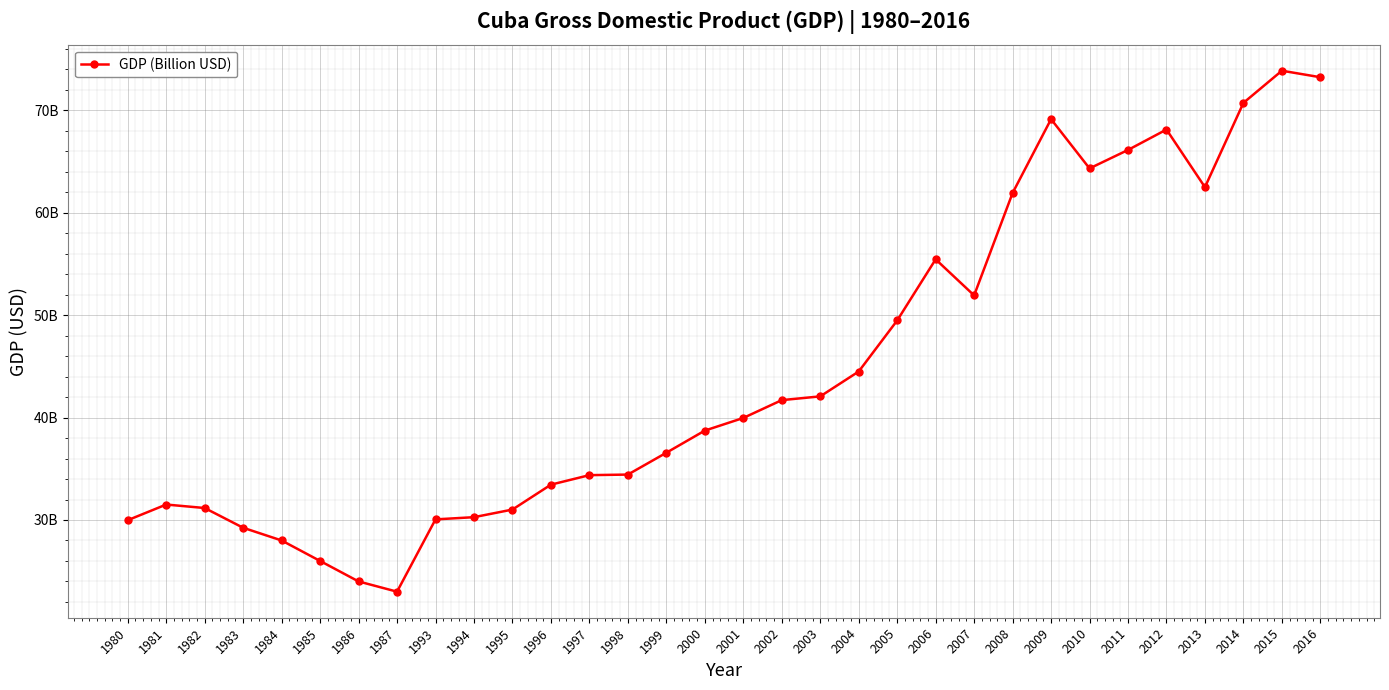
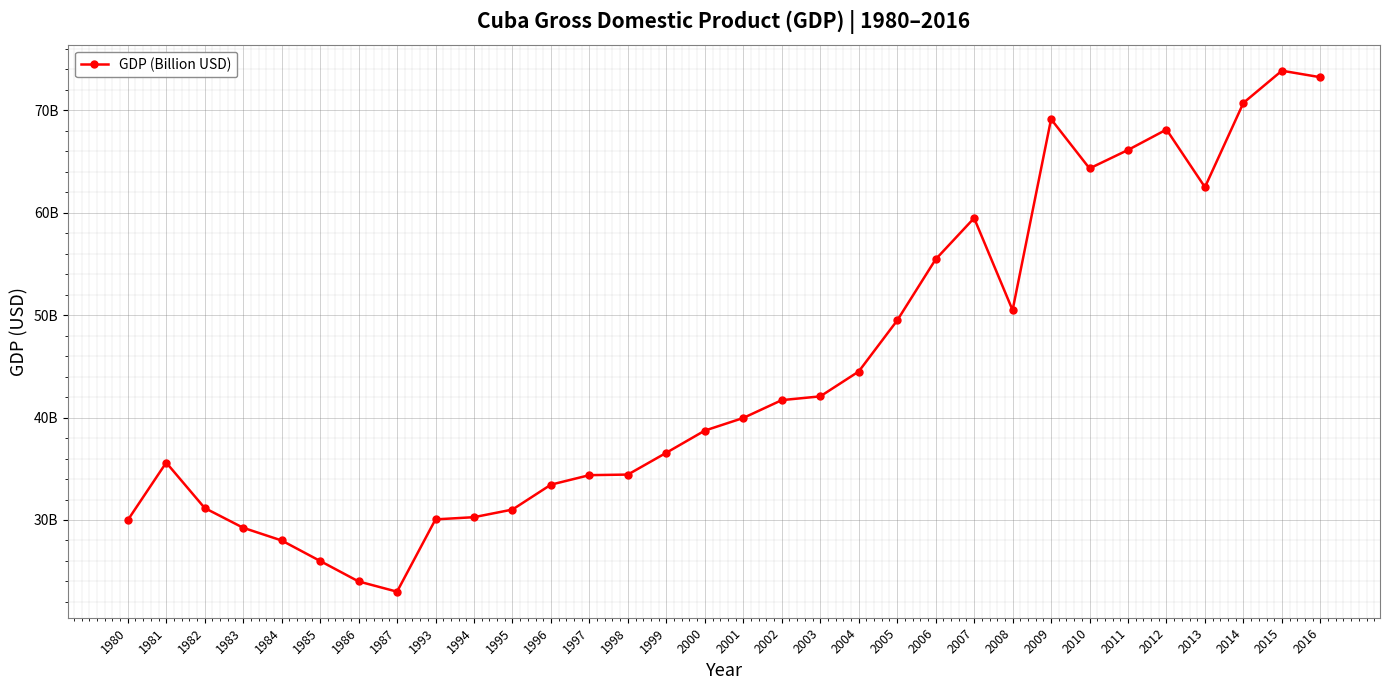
1981: 31500000000 -> 35600000000
2007: 51900000000 -> 59500000000
2008: 61900000000 -> 50500000000
